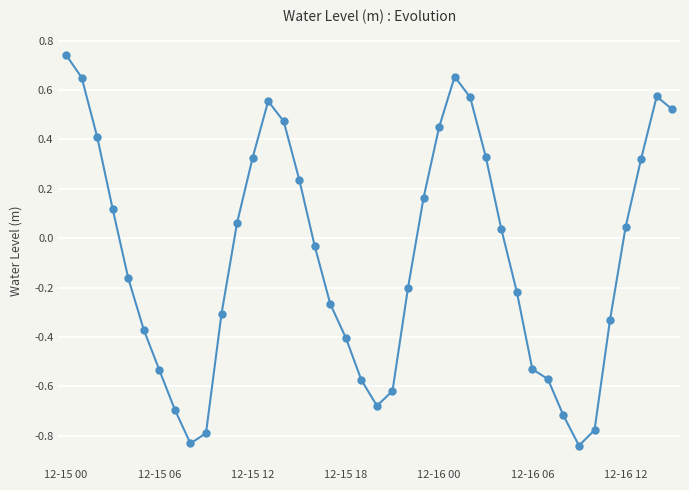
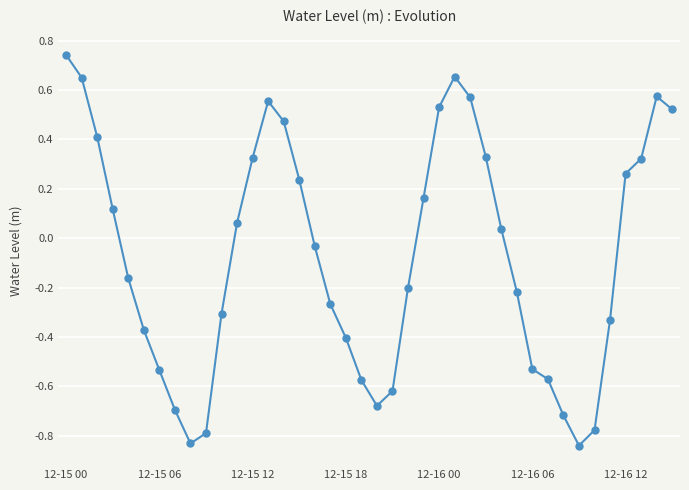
12-16 00: 0.45 -> 0.53
12-16 12: 0.05 -> 0.26
